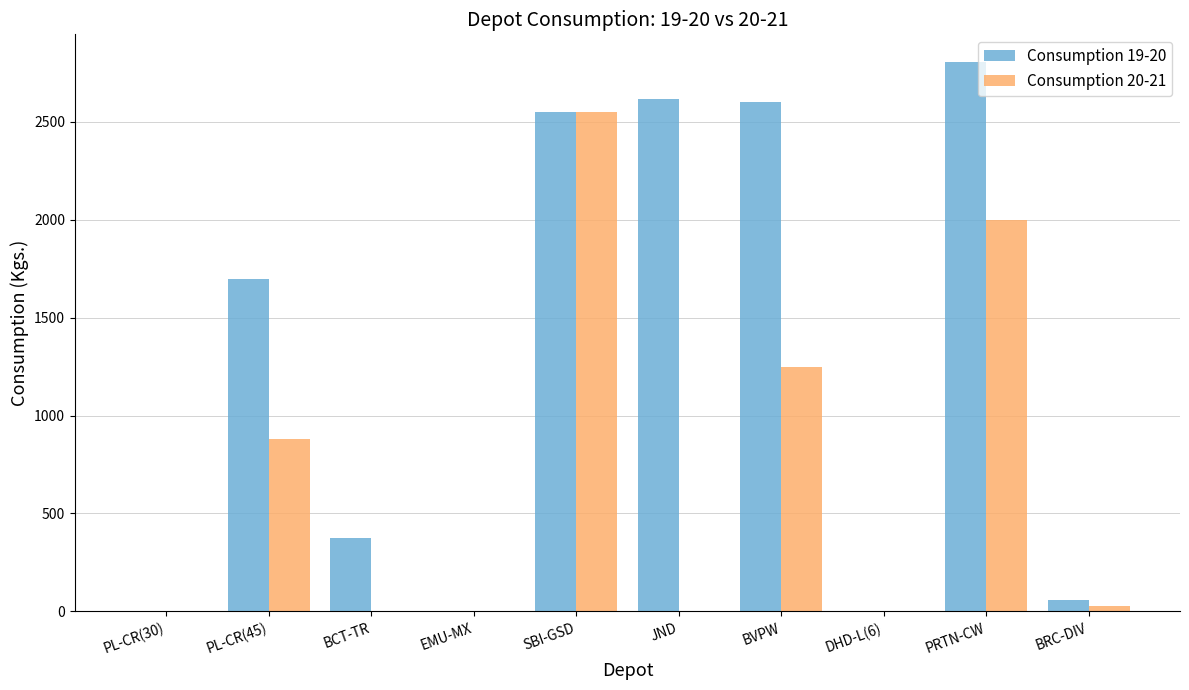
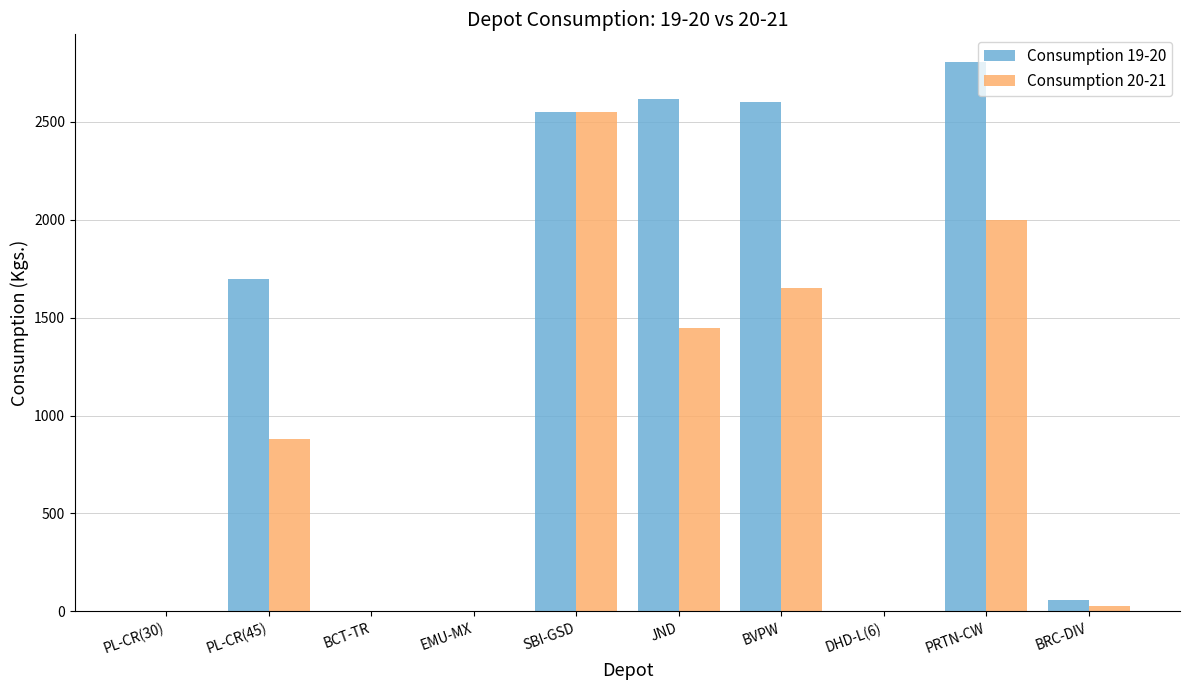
Consumption 19-20, BCT-TR: 380 -> 0
Consumption 20-21, JND: 0 -> 1450
Consumption 20-21, BVPW: 1250 -> 1650
